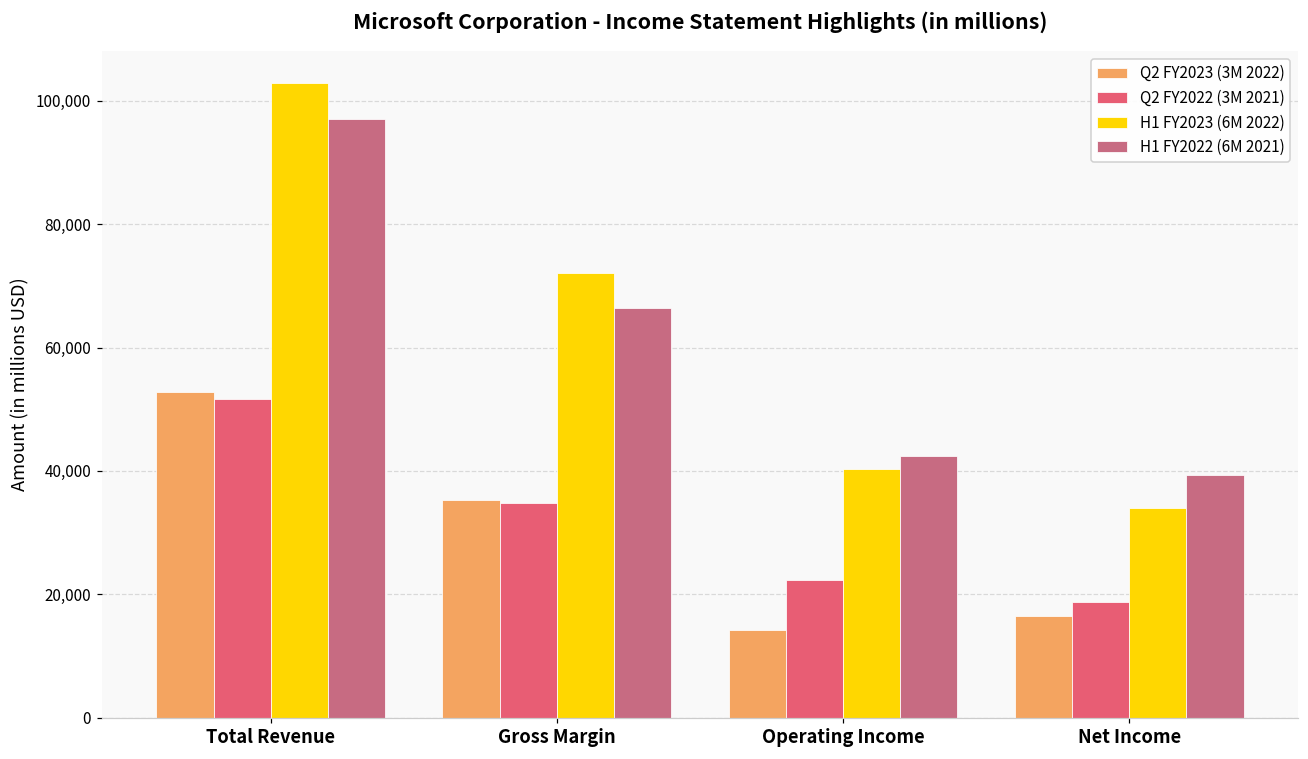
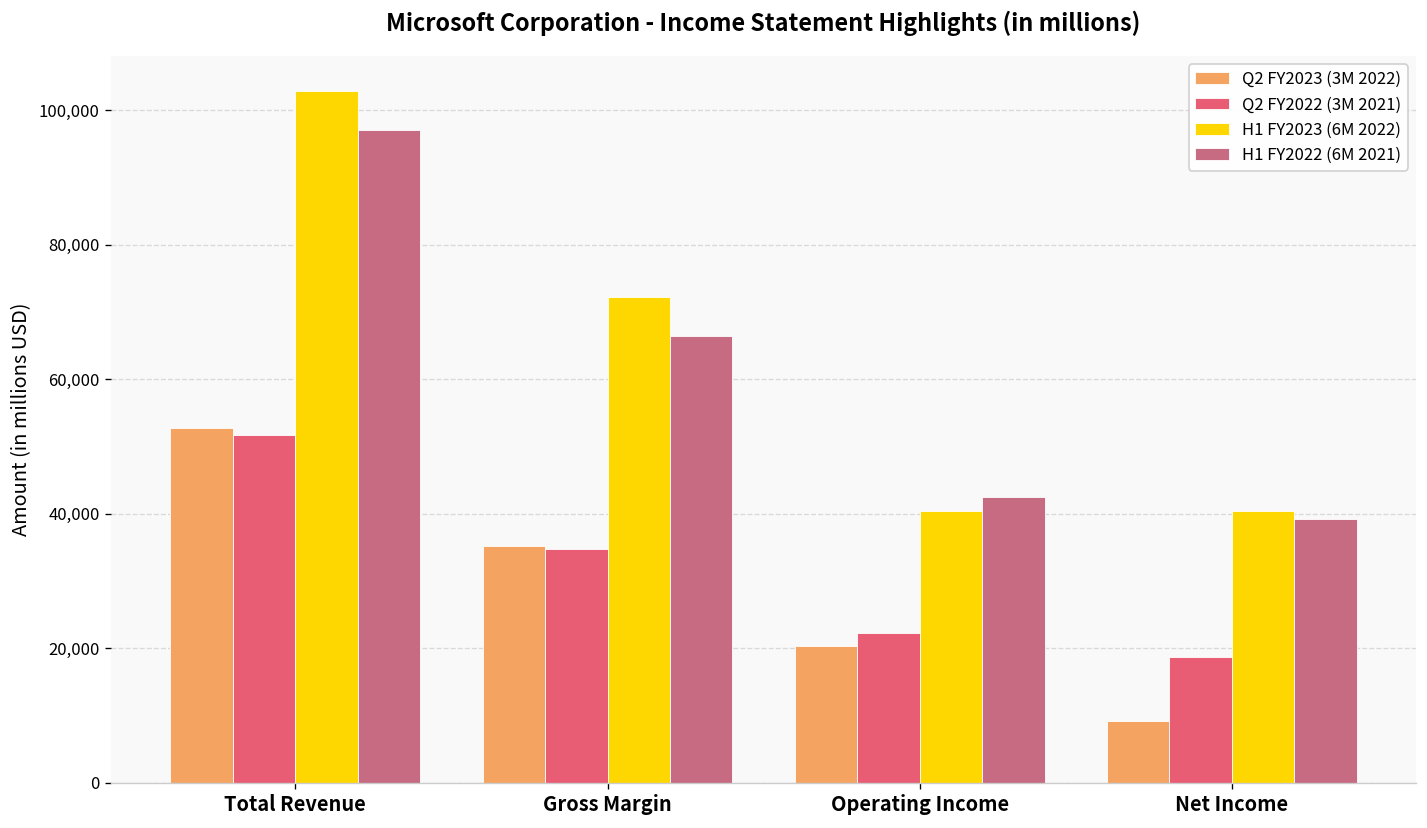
Q2 FY2023 (3M 2022), Operating Income: 14,000 -> 20,000
Q2 FY2023 (3M 2022), Net Income: 16,000 -> 9,000
H1 FY2023 (6M 2022), Net Income: 34,000 -> 40,000
